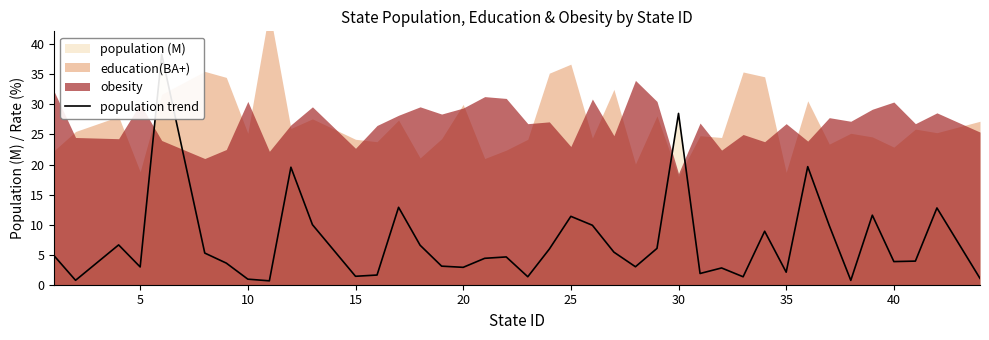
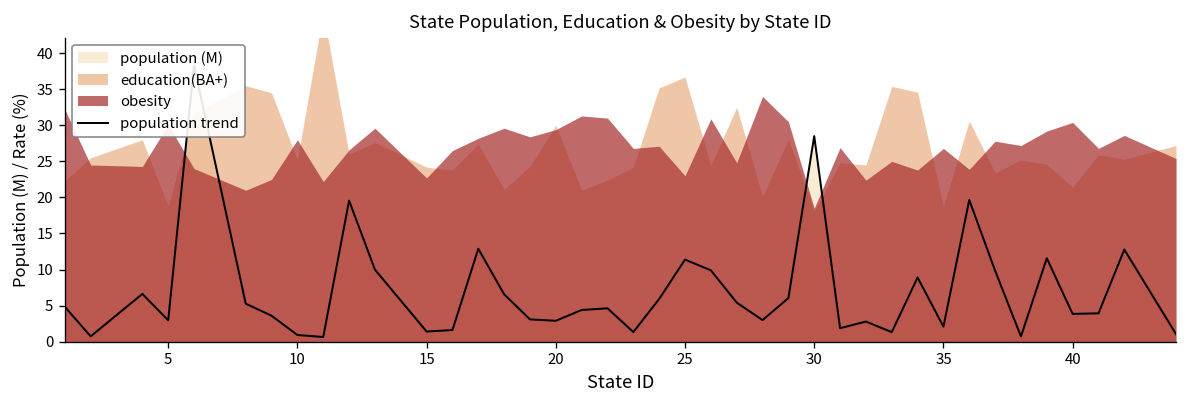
obesity, 10: 31 -> 28
education(BA+), 40: 23 -> 21
